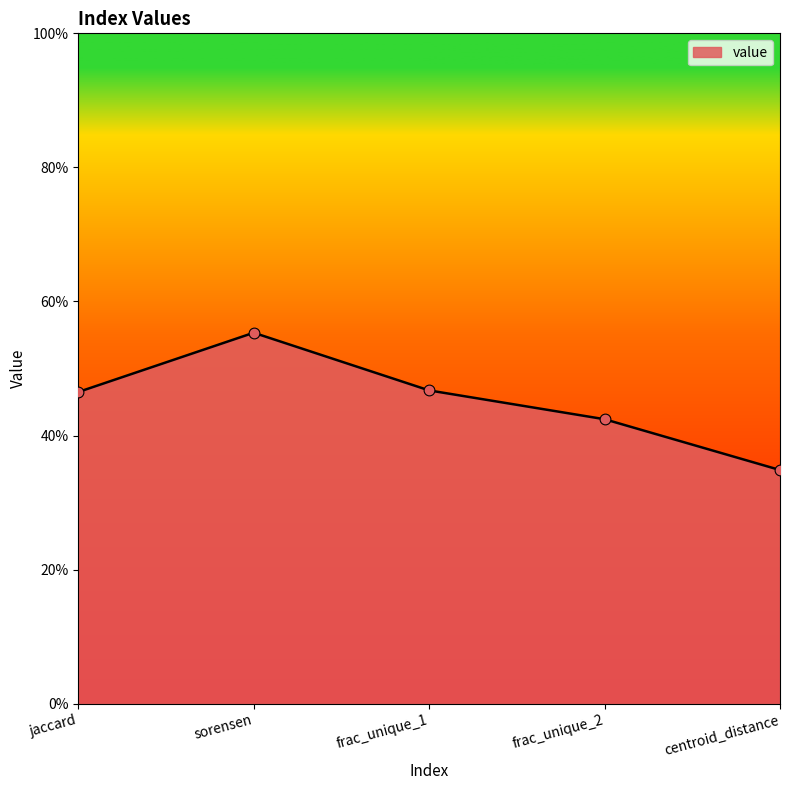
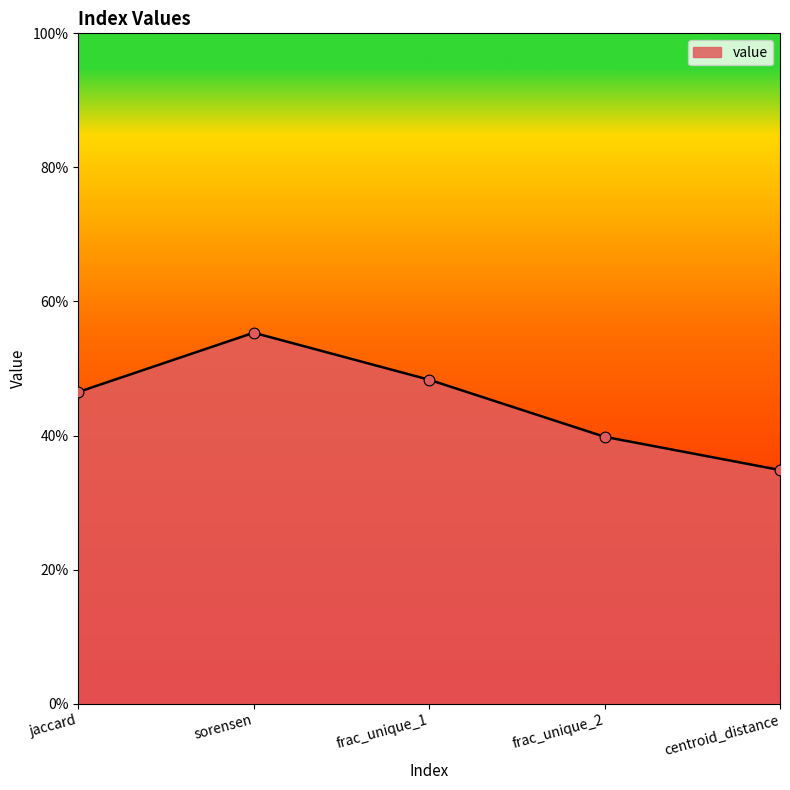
frac_unique_1: 47% -> 48%
frac_unique_2: 42% -> 40%
